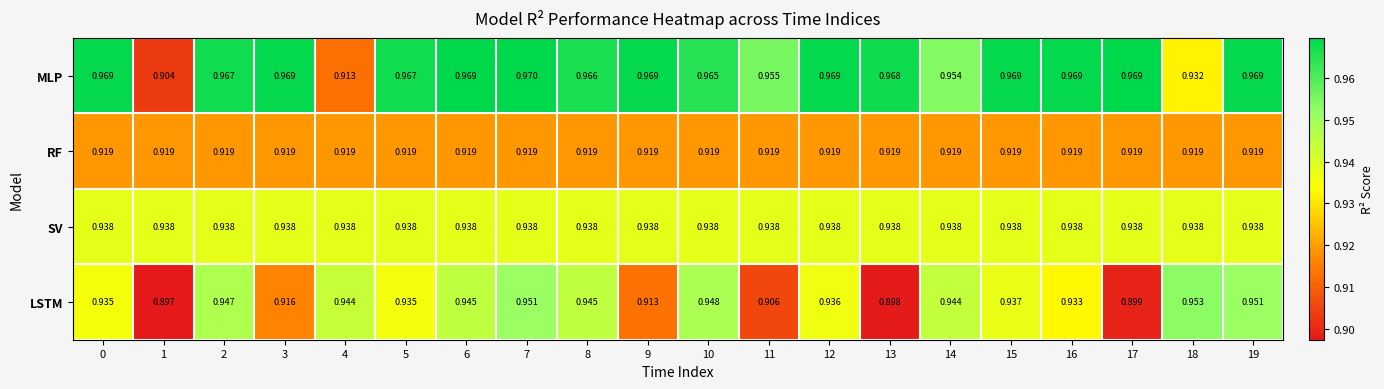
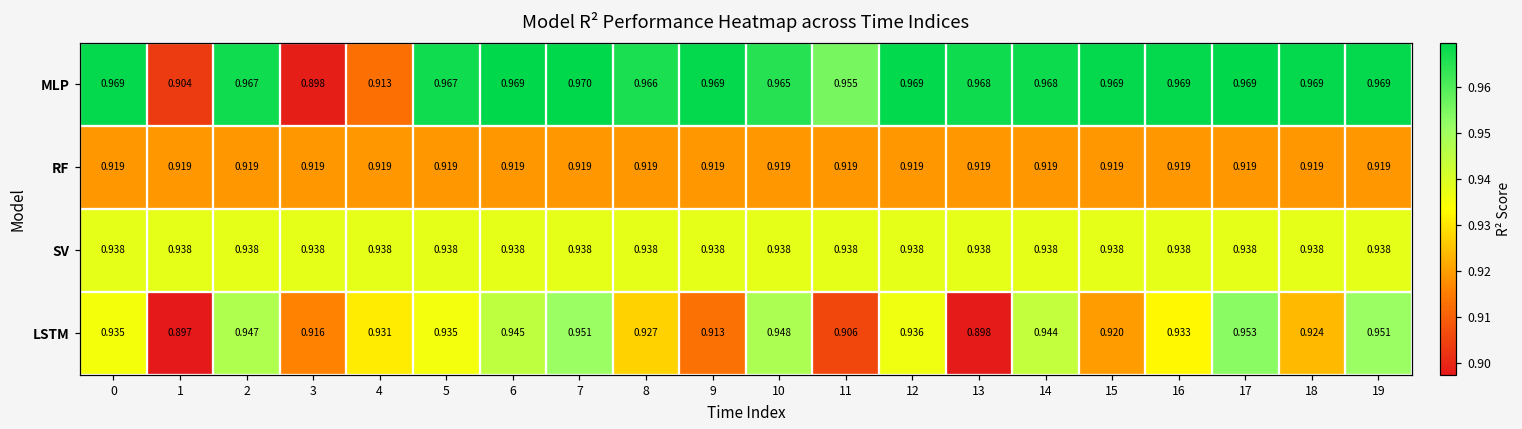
MLP, 3: 0.969 -> 0.898
MLP, 14: 0.954 -> 0.968
MLP, 18: 0.932 -> 0.969
LSTM, 4: 0.944 -> 0.931
LSTM, 8: 0.945 -> 0.927
LSTM, 15: 0.937 -> 0.920
LSTM, 17: 0.899 -> 0.953
LSTM, 18: 0.953 -> 0.924
